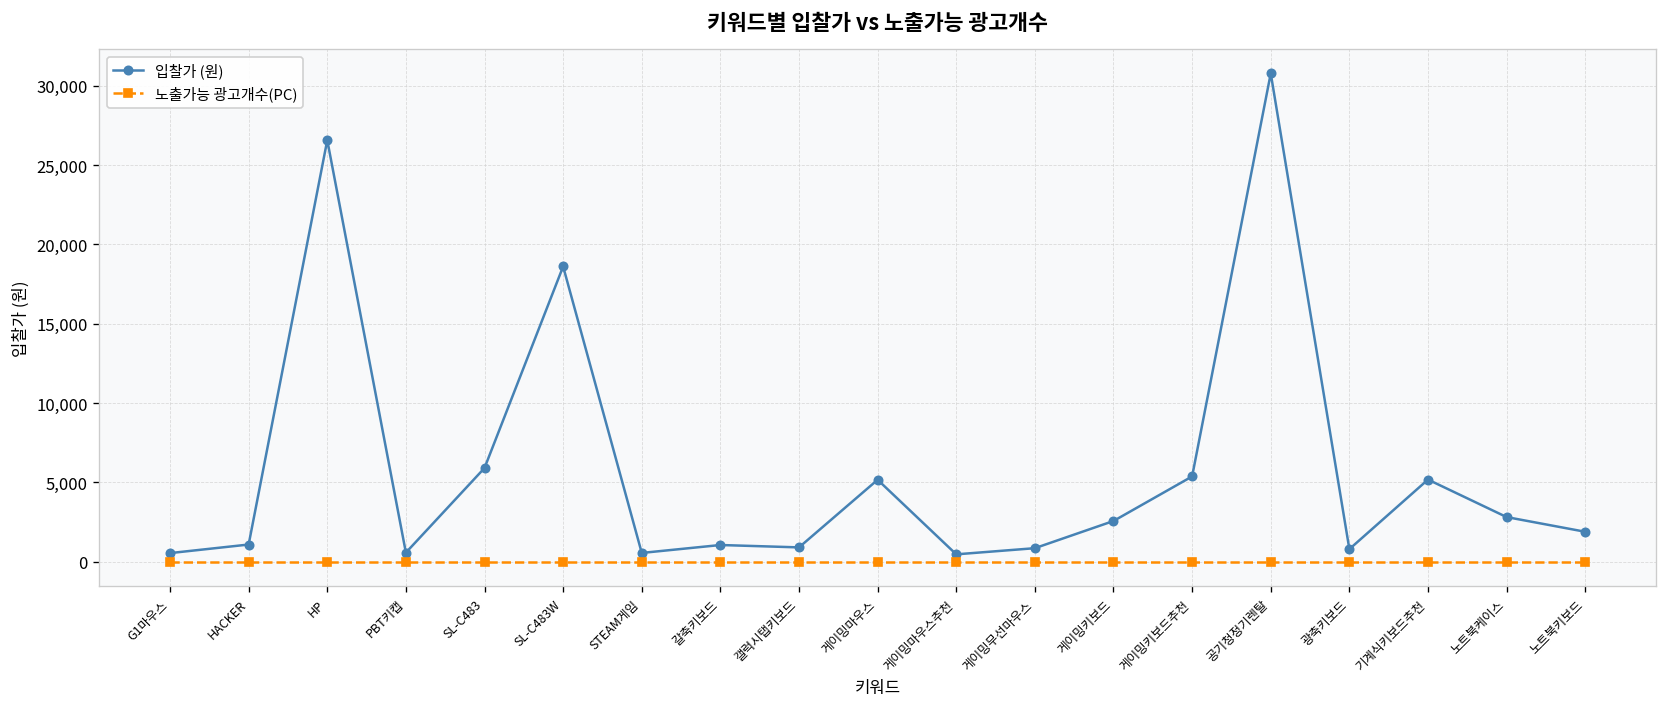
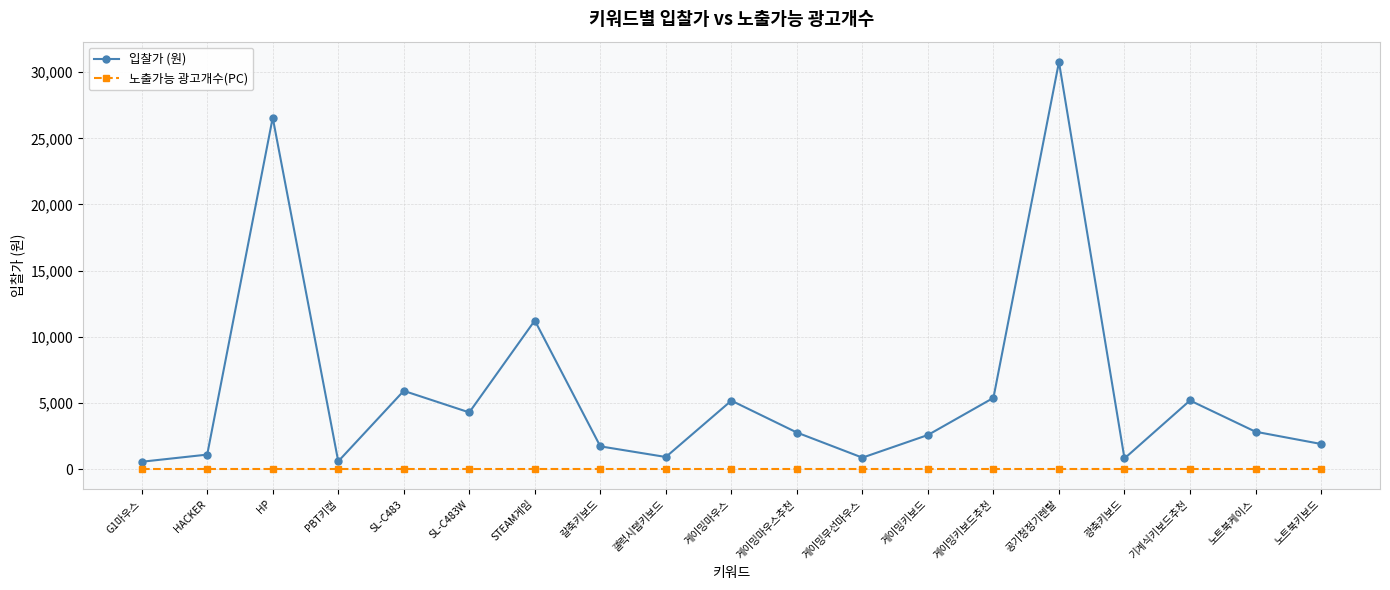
입찰가 (원), SL-C483W: 18,600 -> 4,300
입찰가 (원), STEAM게임: 600 -> 11,200
입찰가 (원), 갈축키보드: 1,100 -> 1,700
입찰가 (원), 게이밍마우스추천: 500 -> 2,800
